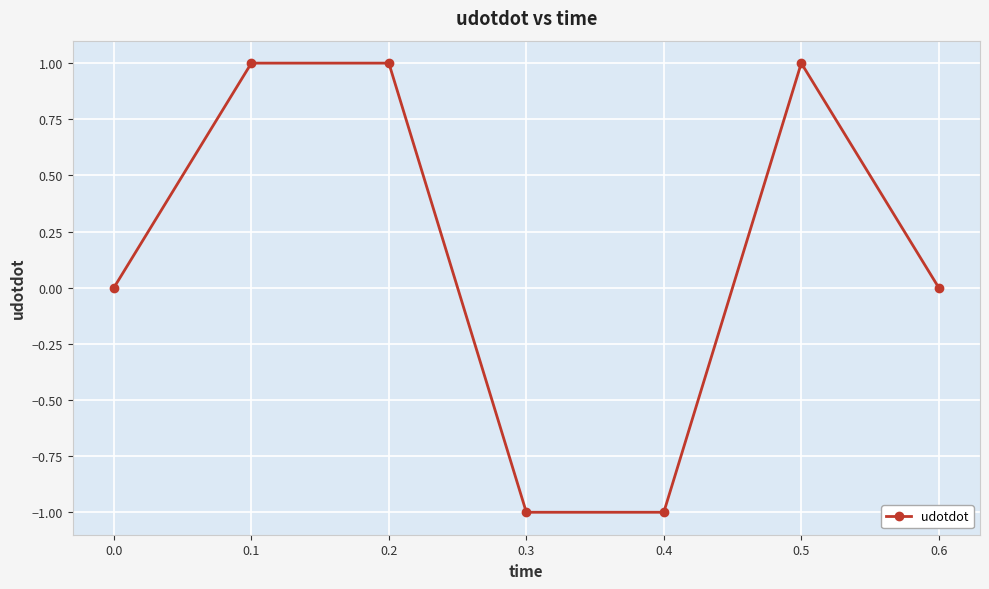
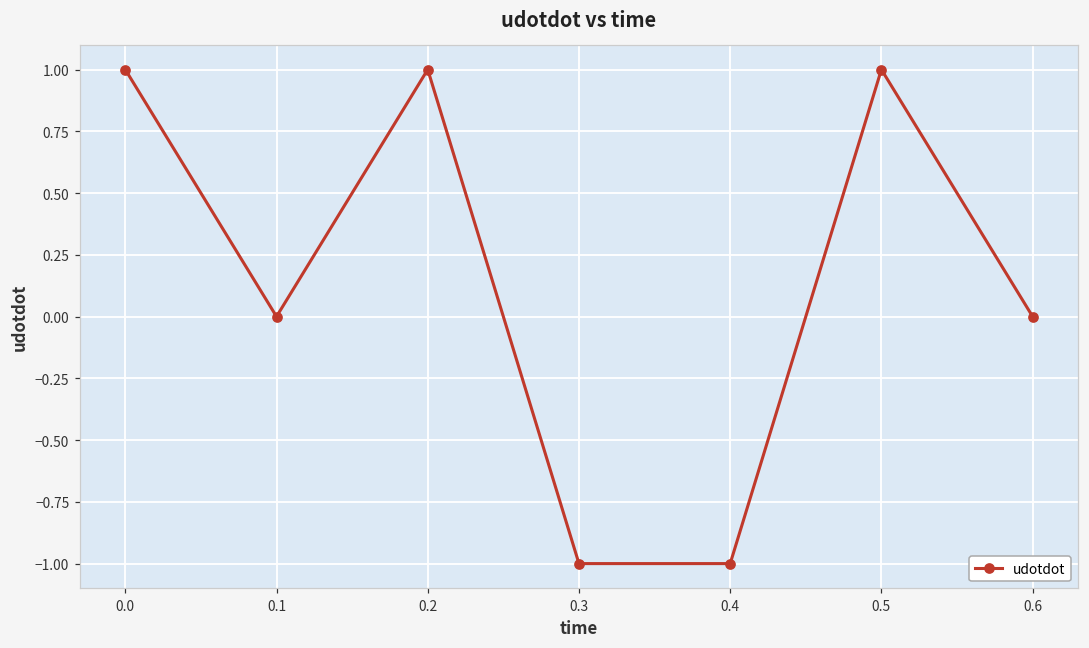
0.0: 0 -> 1
0.1: 1 -> 0
